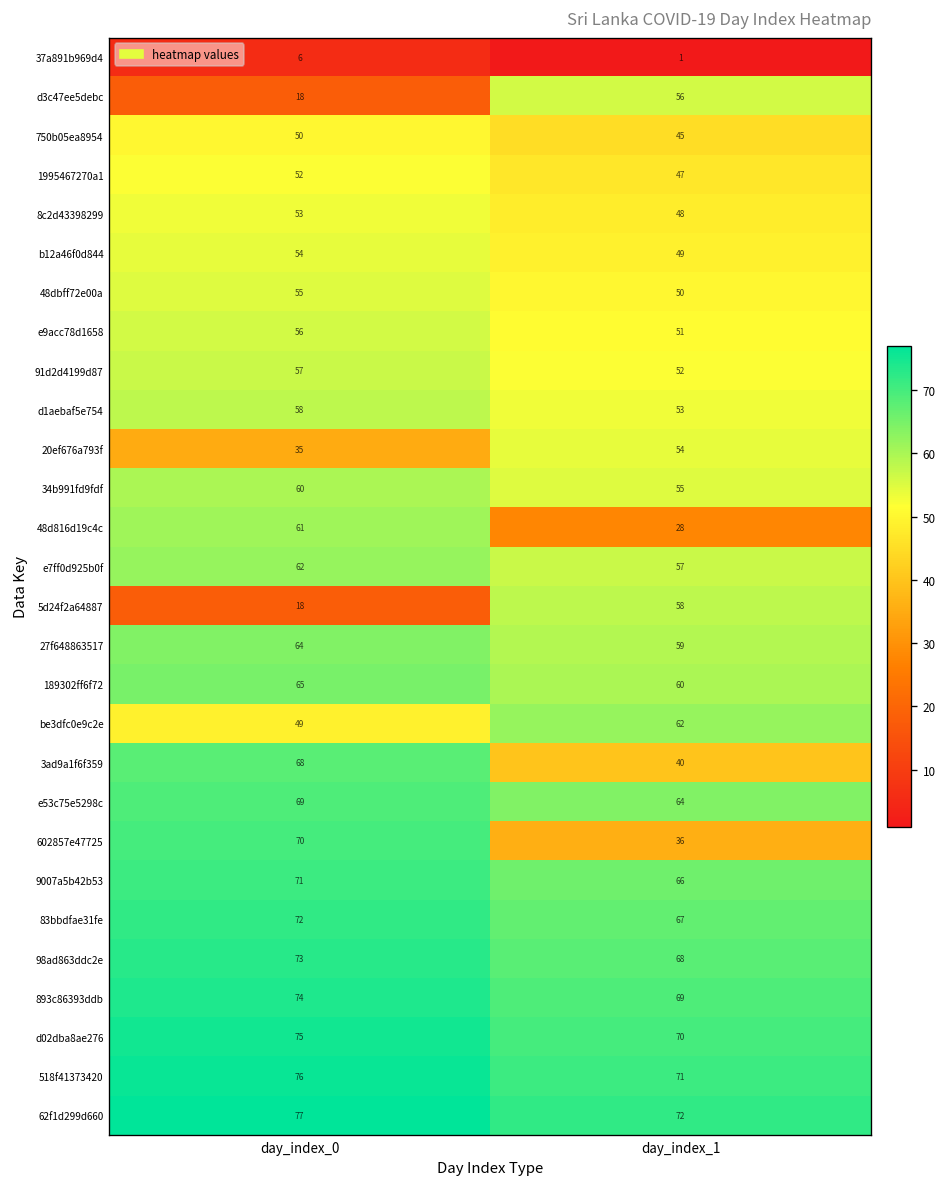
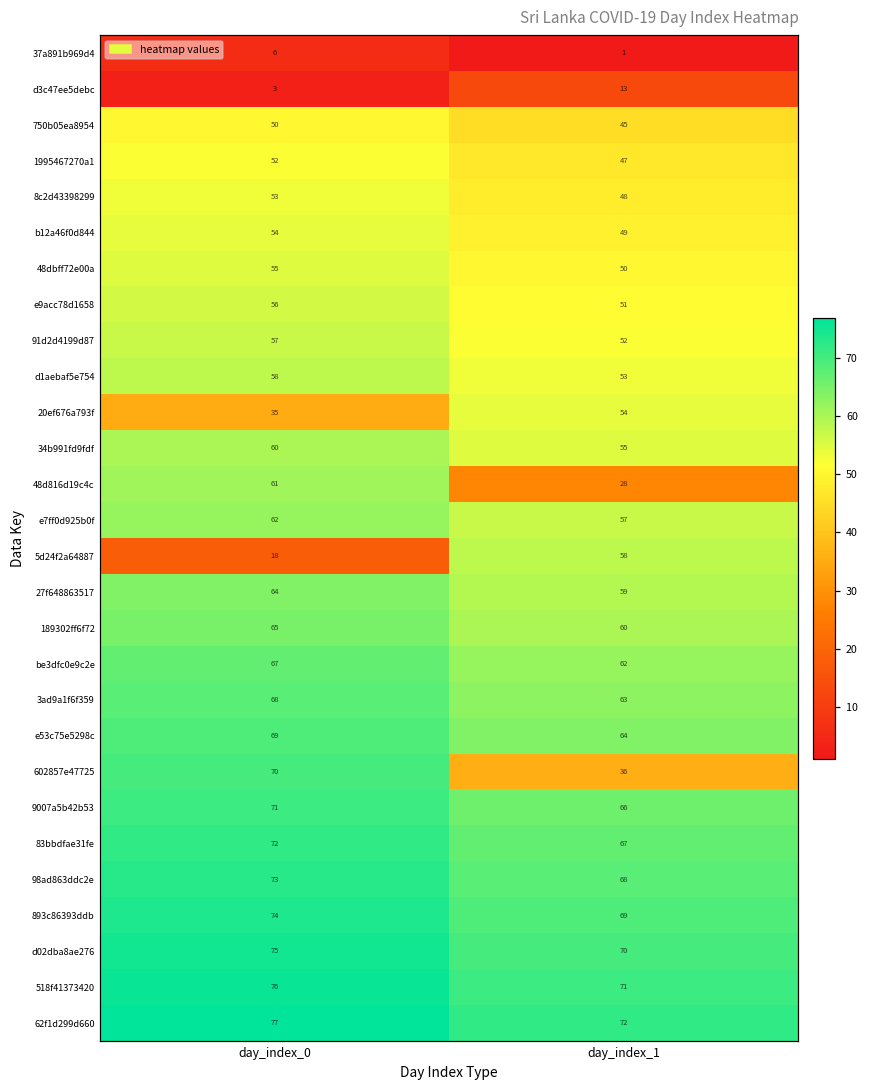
d3c47ee5debc, day_index_0: 18 -> 3
d3c47ee5debc, day_index_1: 56 -> 13
be3dfc0e9c2e, day_index_0: 49 -> 67
3ad9a1f6f359, day_index_1: 40 -> 63
